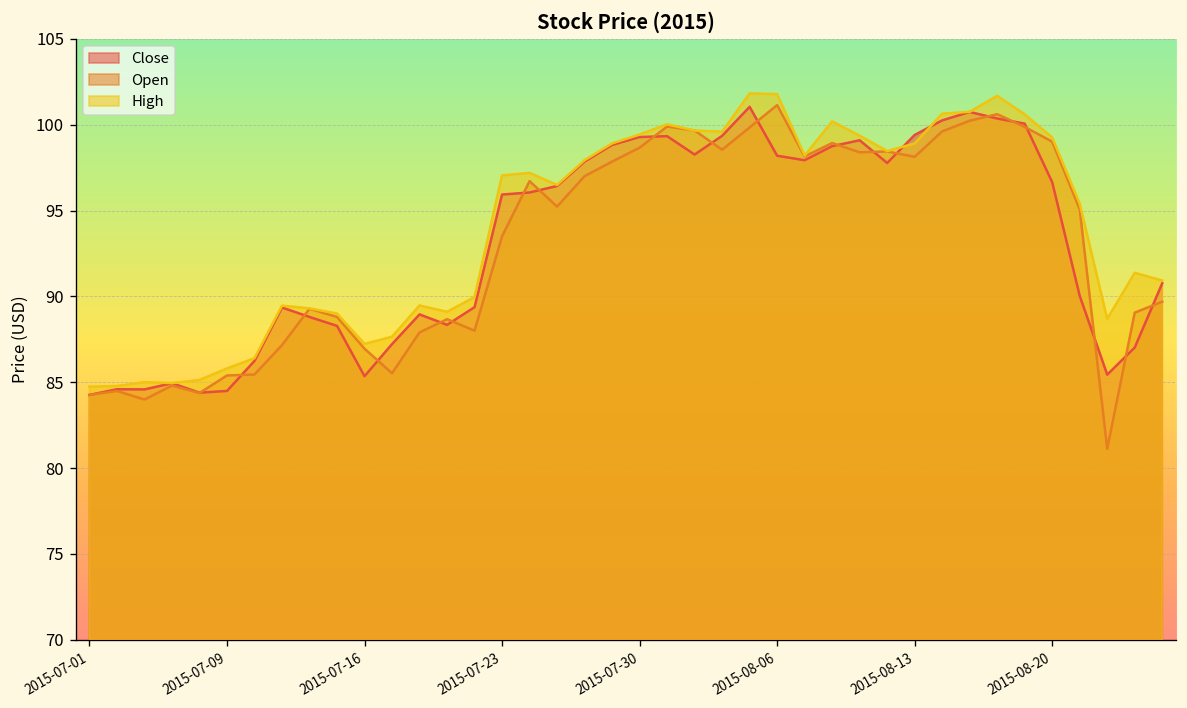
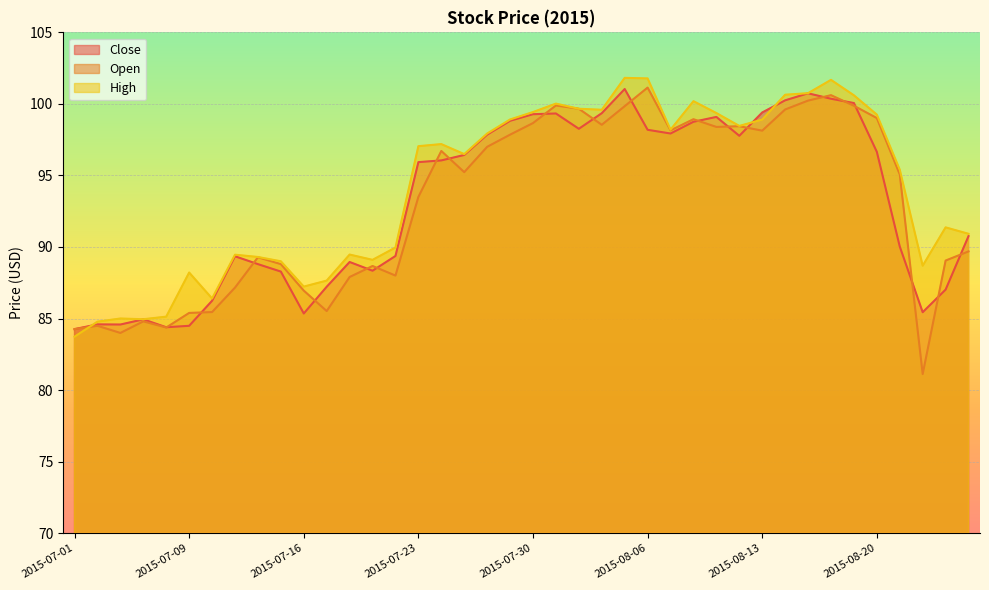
High, 2015-07-01: 84.7 -> 83.7
High, 2015-07-09: 85.8 -> 88.2
